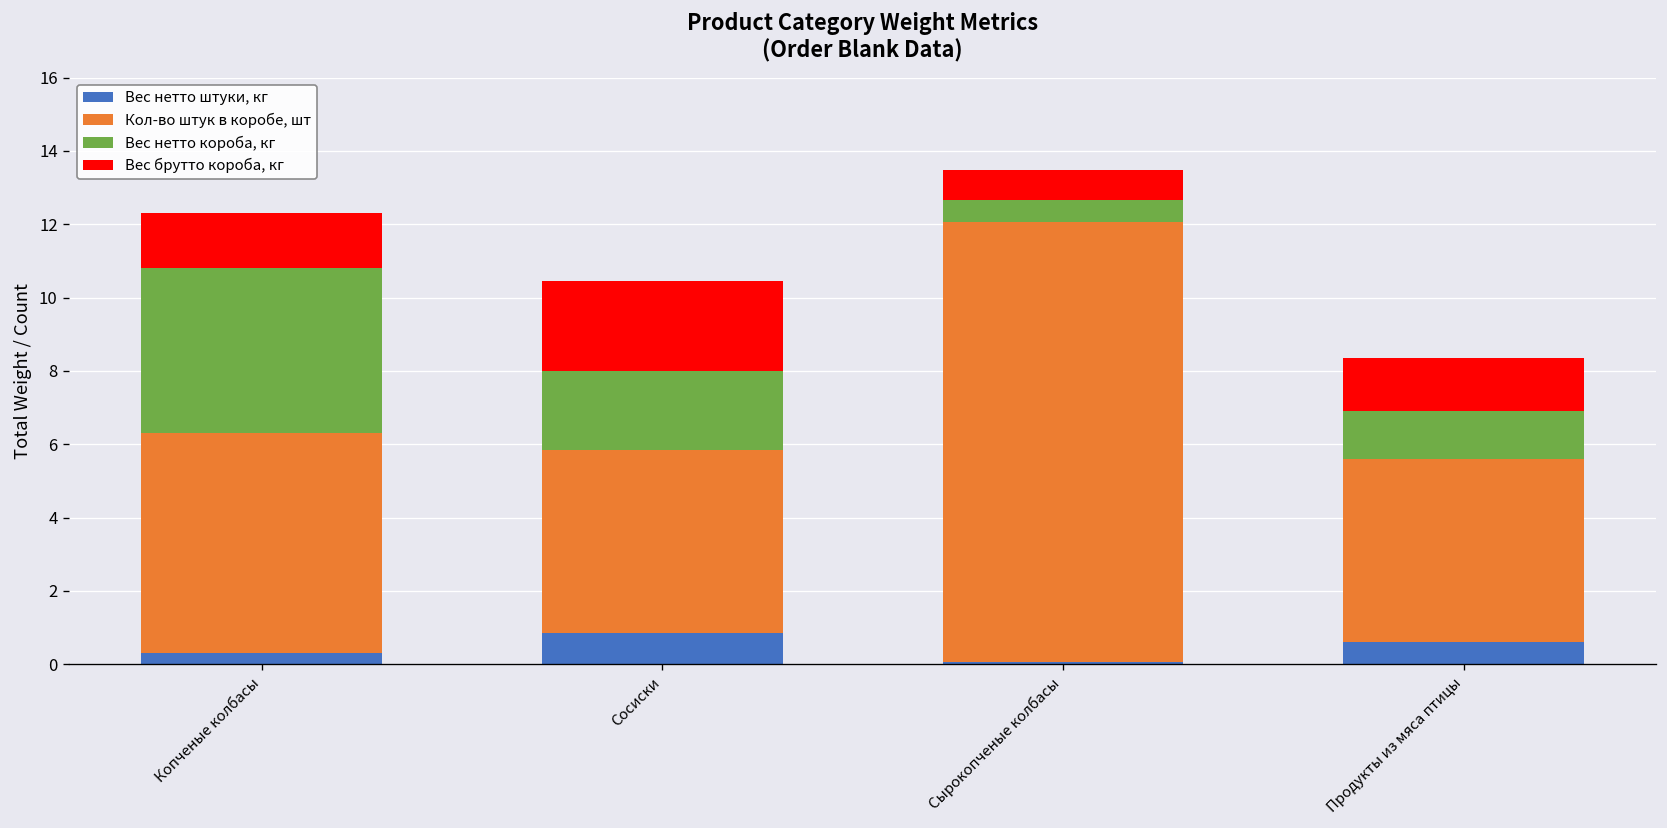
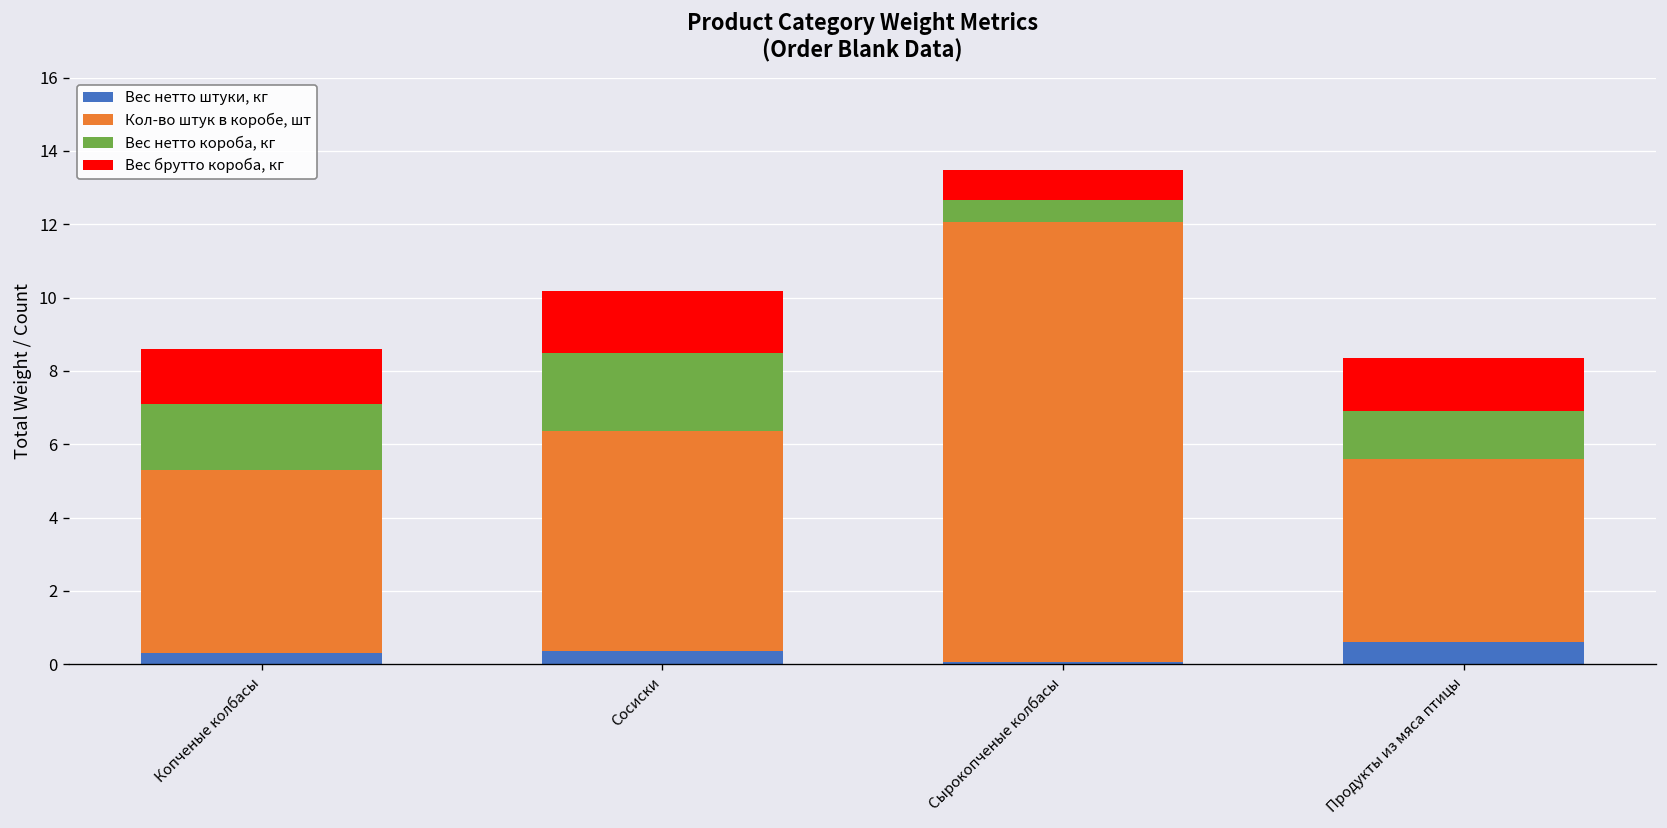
Кол-во штук в коробе, шт, Копченые колбасы: 6 -> 5
Вес нетто короба, кг, Копченые колбасы: 4.5 -> 1.8
Вес нетто штуки, кг, Сосиски: 0.9 -> 0.4
Кол-во штук в коробе, шт, Сосиски: 5 -> 6
Вес брутто короба, кг, Сосиски: 2.5 -> 1.7
